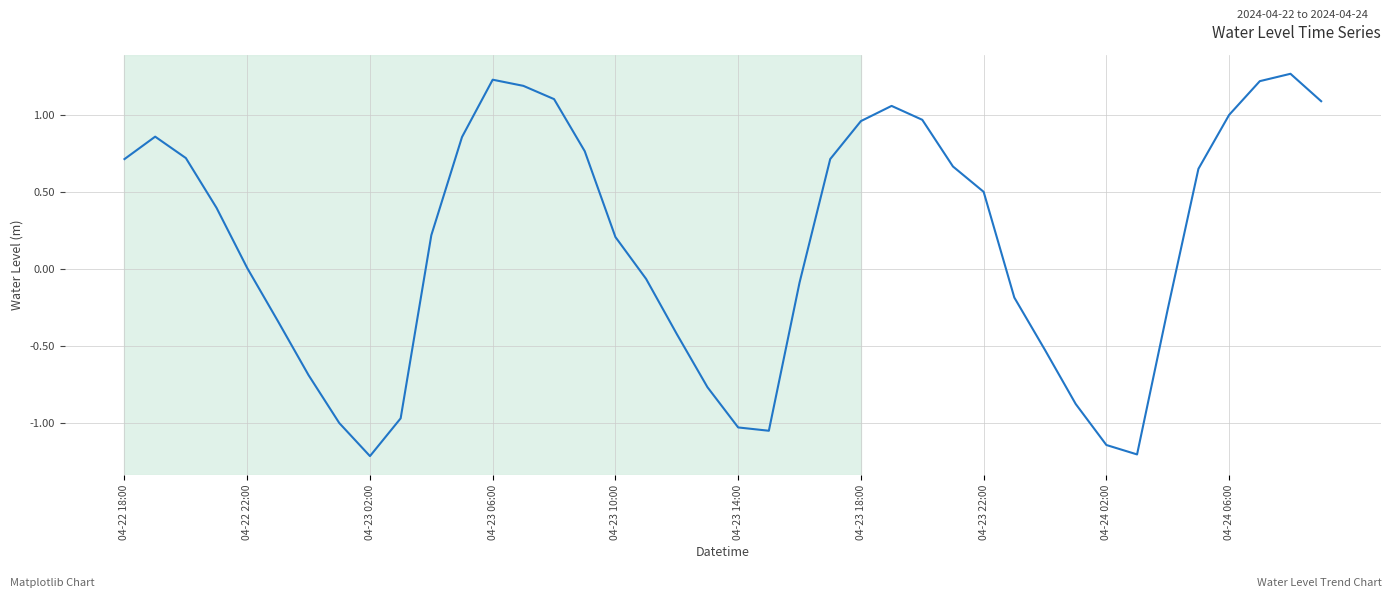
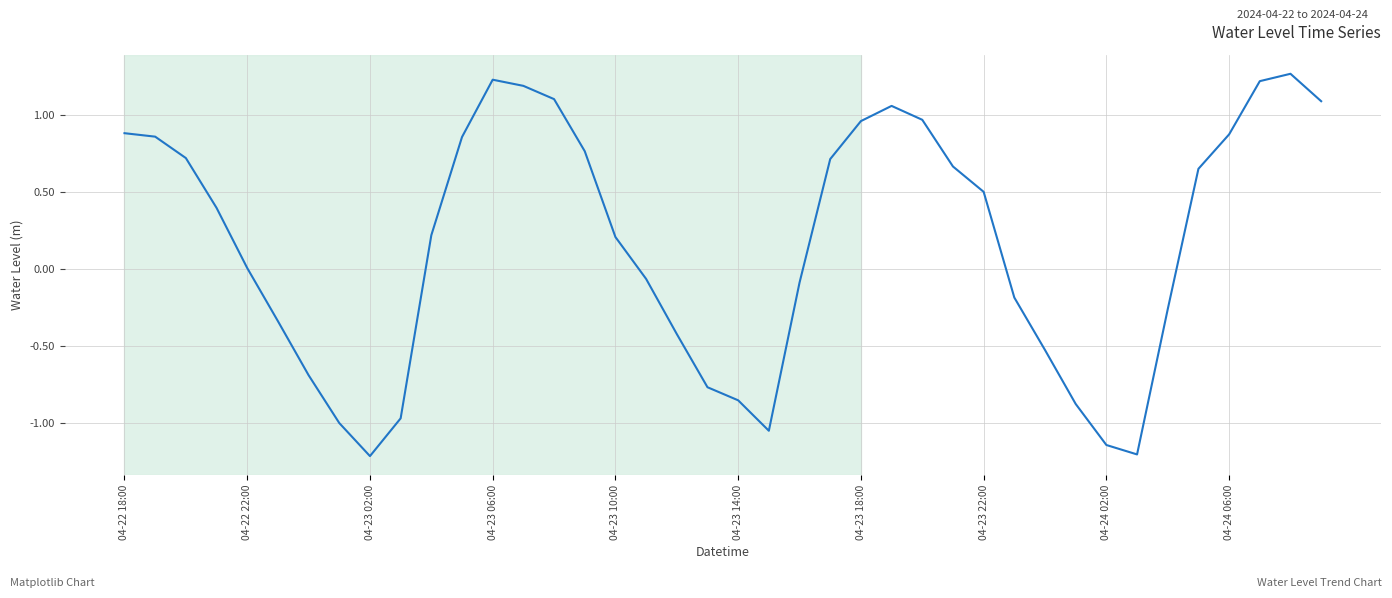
04-22 18:00: 0.71 -> 0.88
04-23 14:00: -1.03 -> -0.85
04-24 06:00: 1.00 -> 0.87
